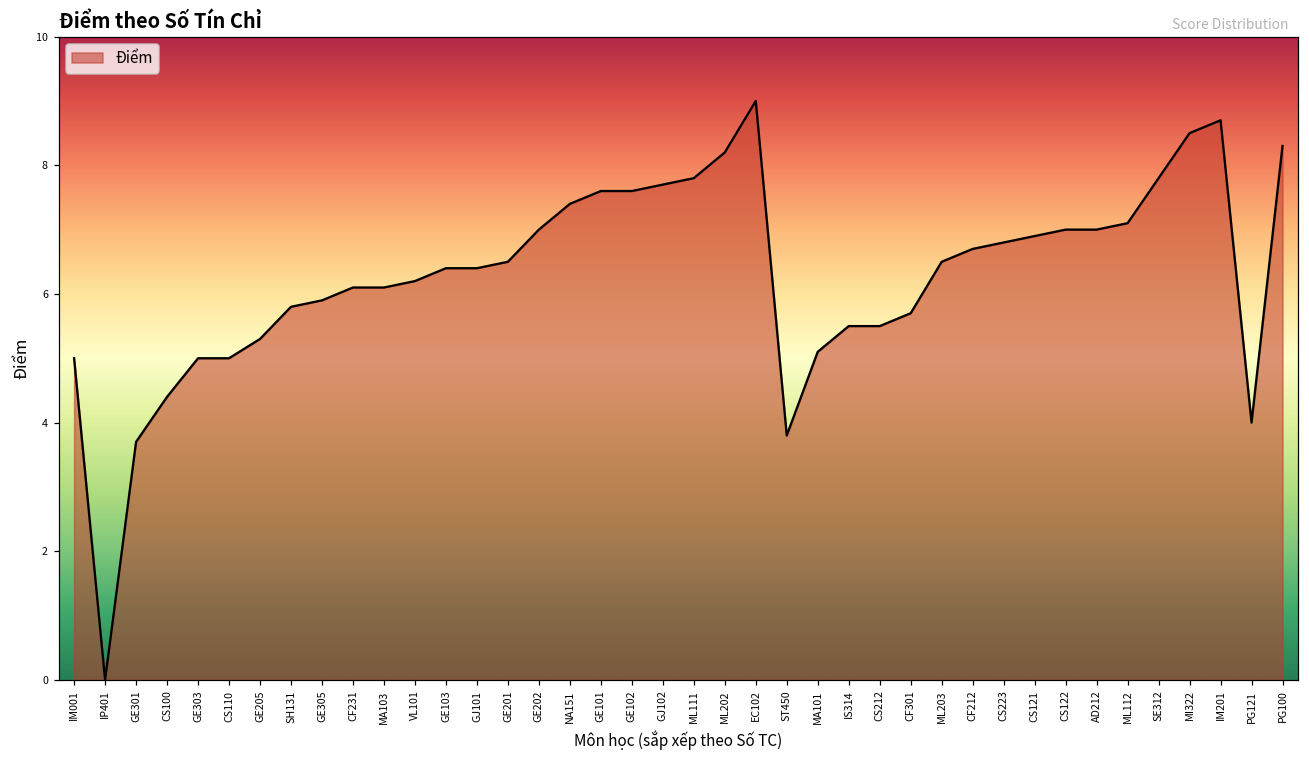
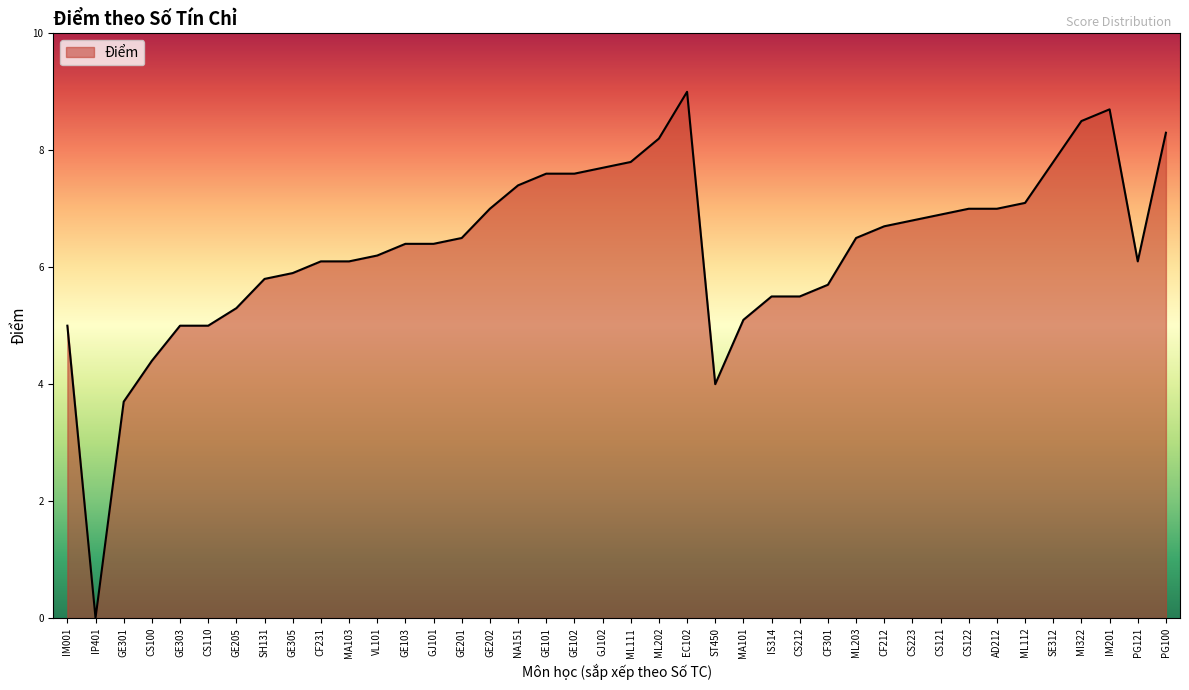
ST450: 3.8 -> 4.0
PG121: 4.0 -> 6.1
